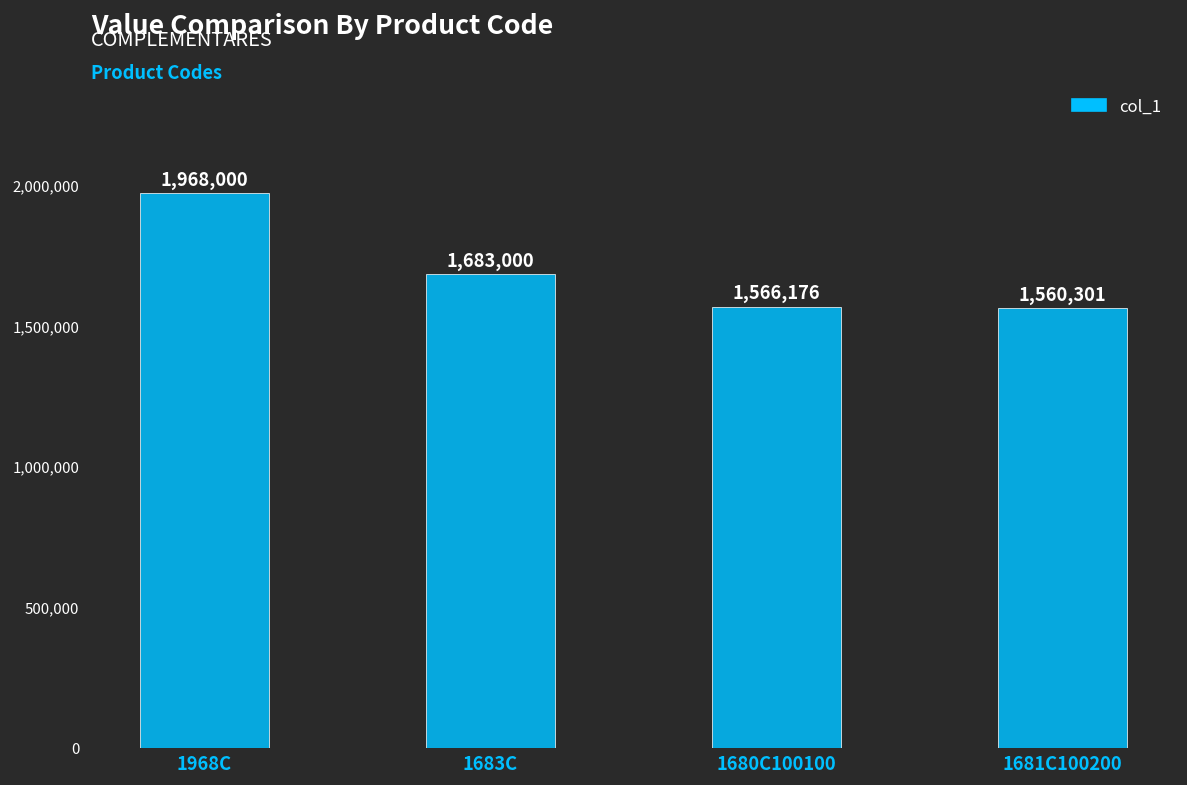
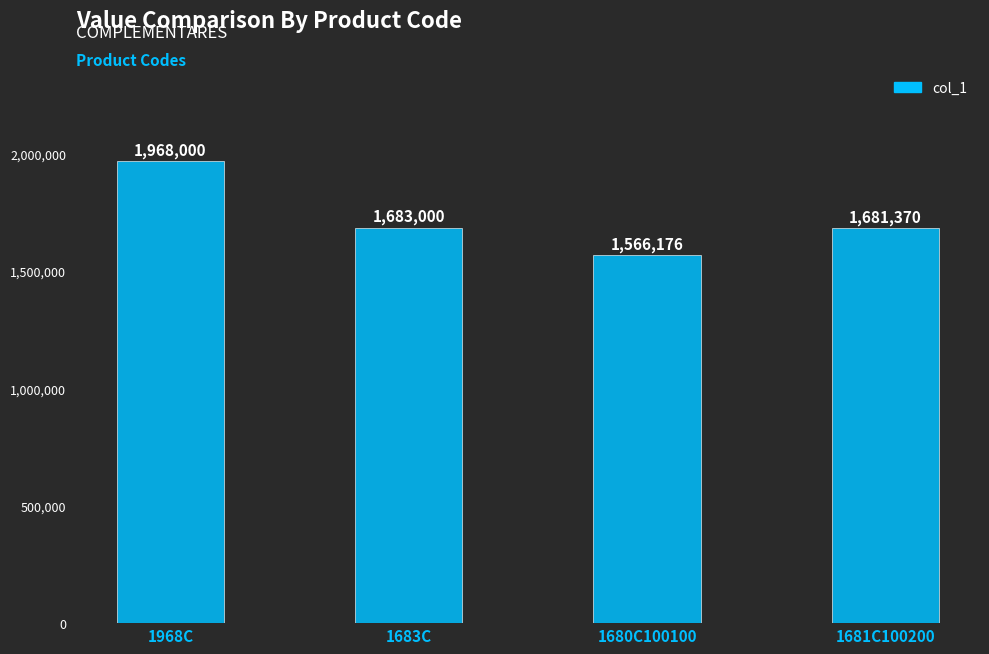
1681C100200: 1,560,301 -> 1,681,370
